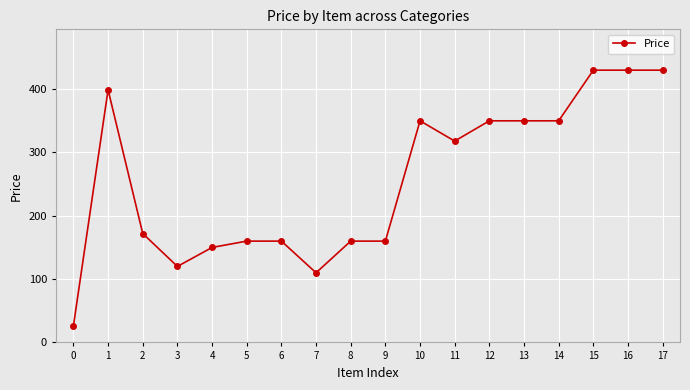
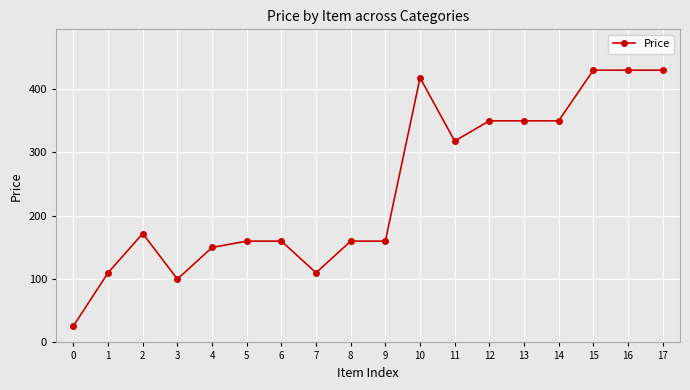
1: 400 -> 110
3: 120 -> 100
10: 350 -> 420
